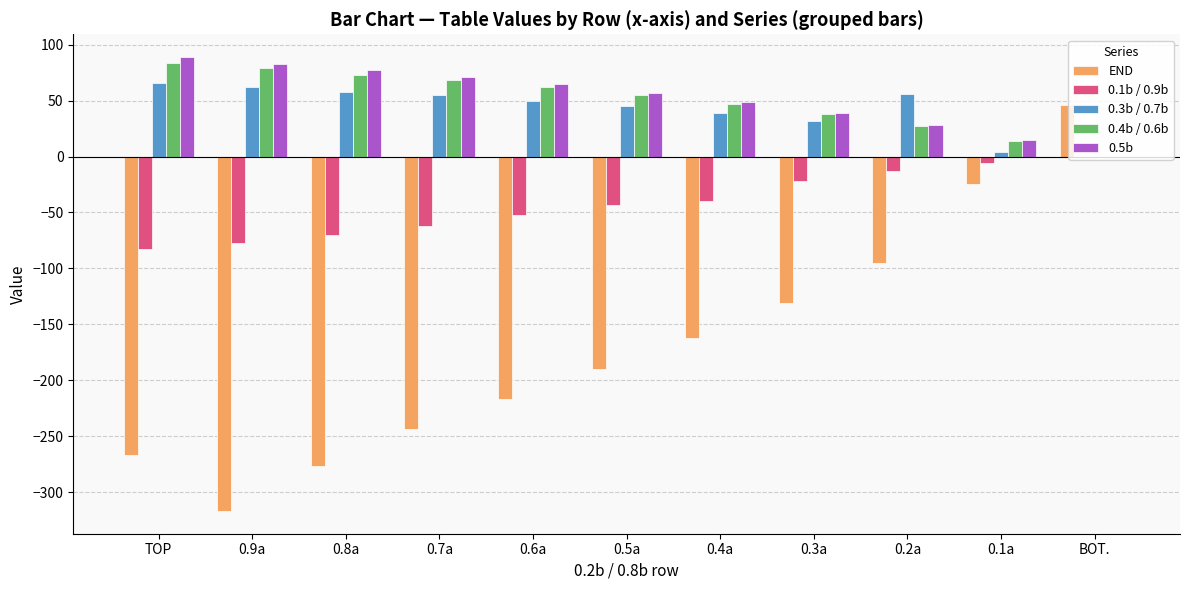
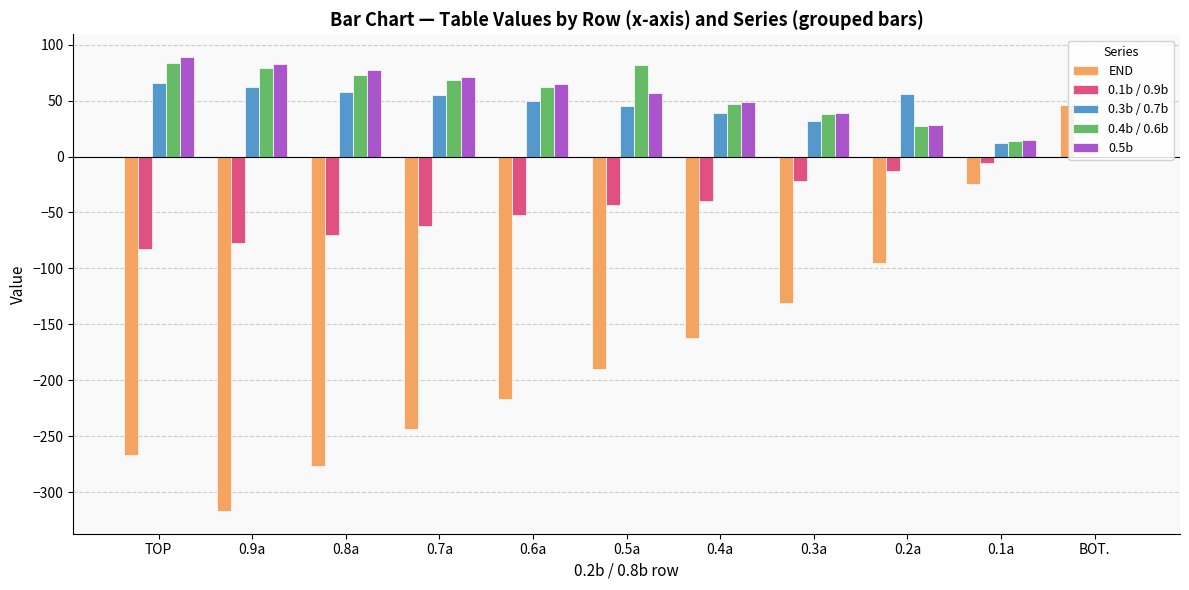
0.4b / 0.6b, 0.5a: 55 -> 82
0.3b / 0.7b, 0.1a: 4 -> 12
